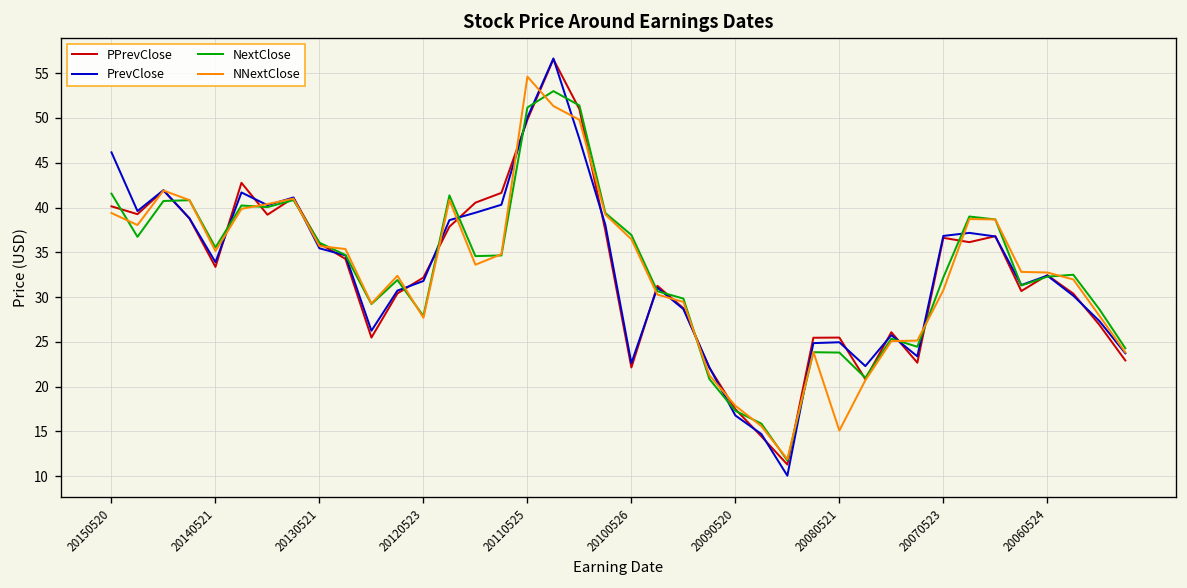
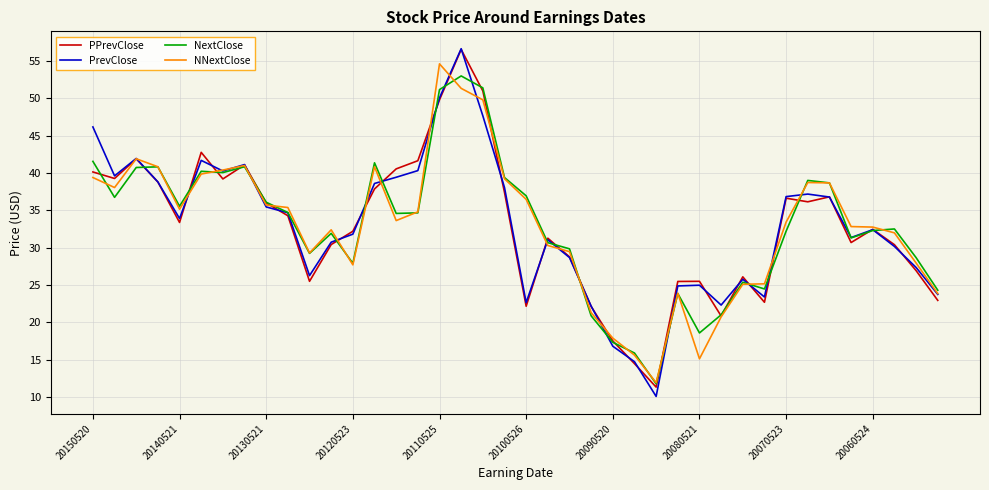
NextClose, 20080521: 24 -> 19
NNextClose, 20070523: 31 -> 33
